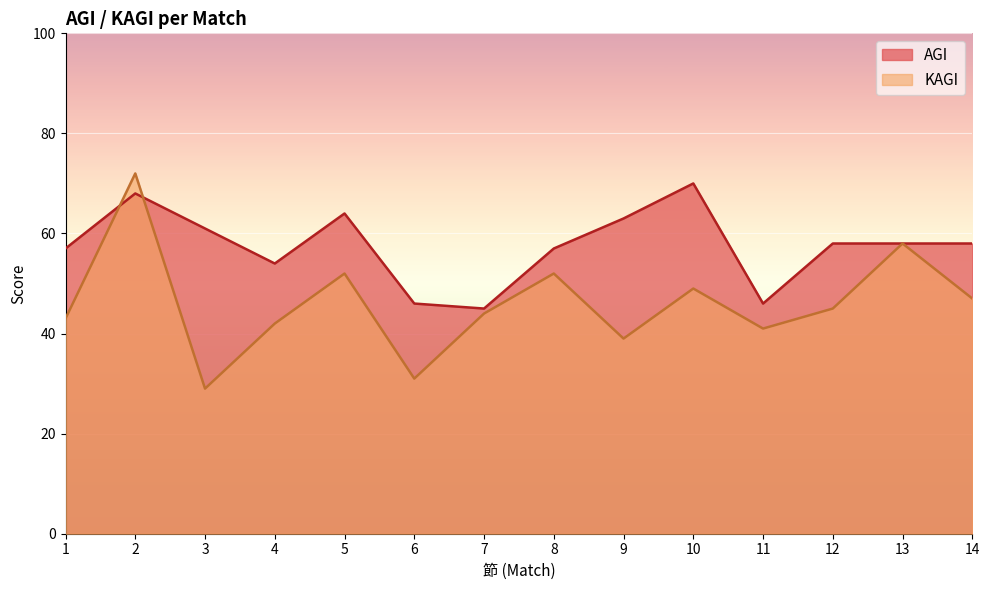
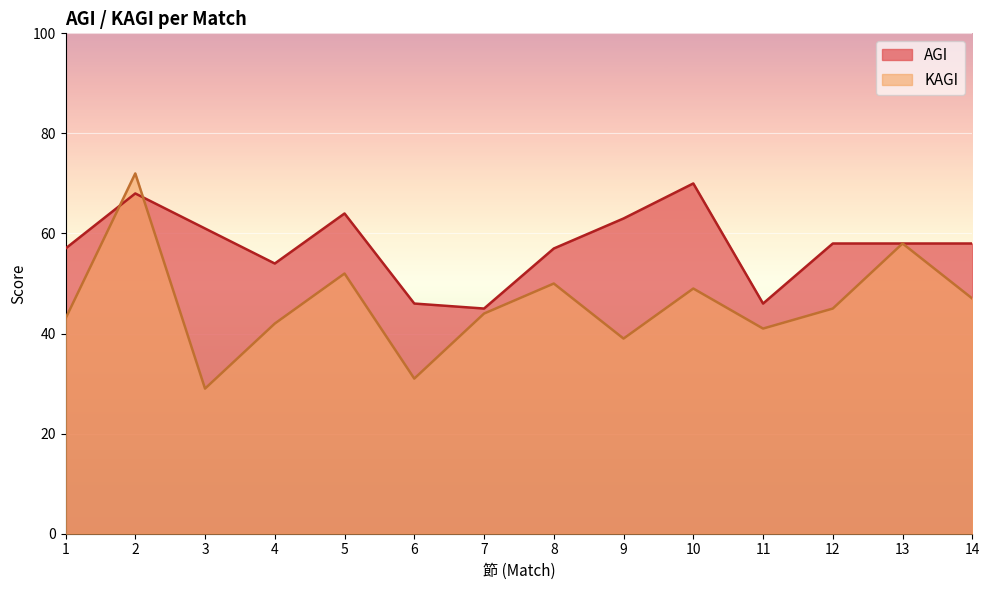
KAGI, 8: 52 -> 50
